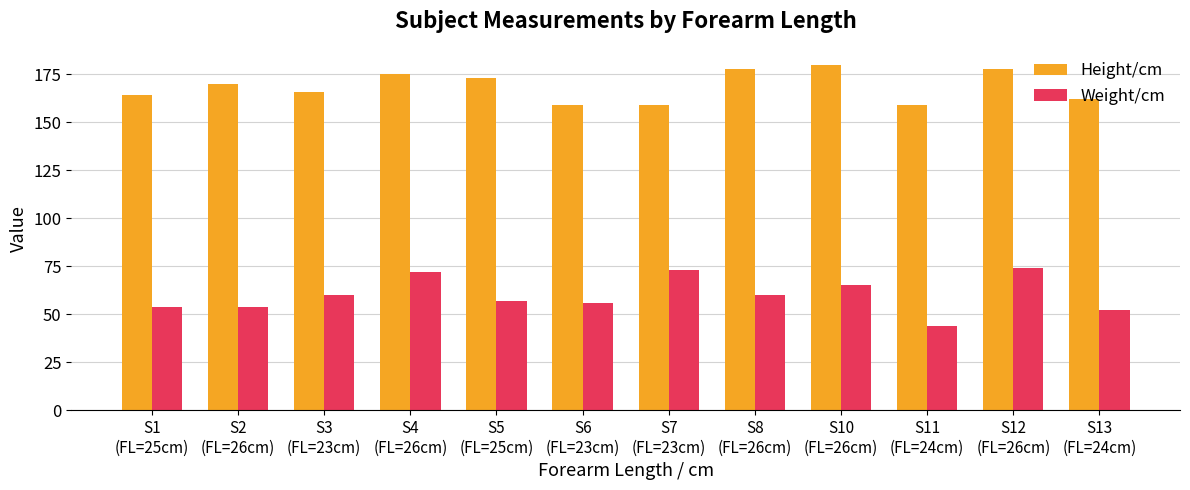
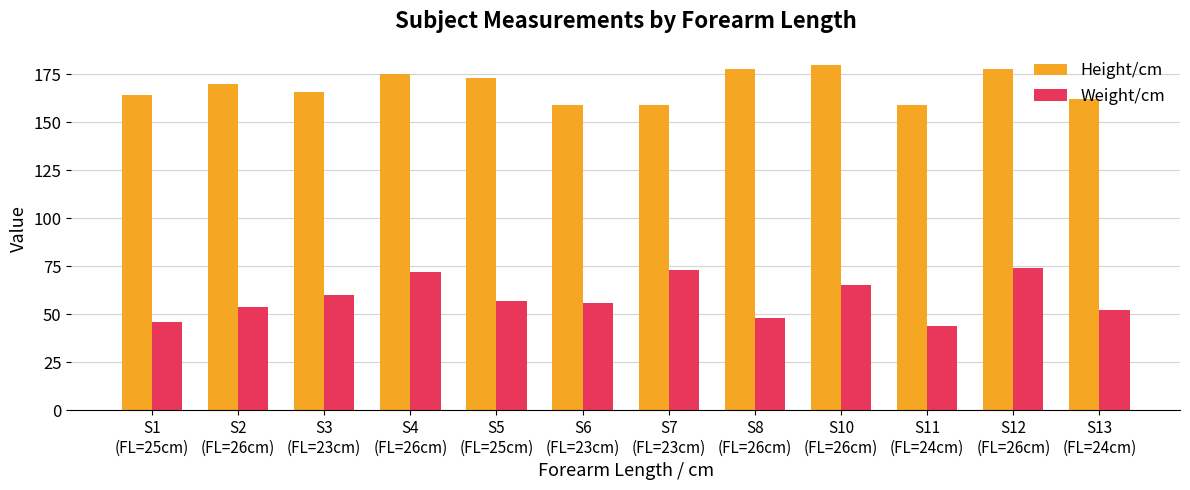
Weight/cm, S1 (FL=25cm): 54 -> 46
Weight/cm, S8 (FL=26cm): 60 -> 48
